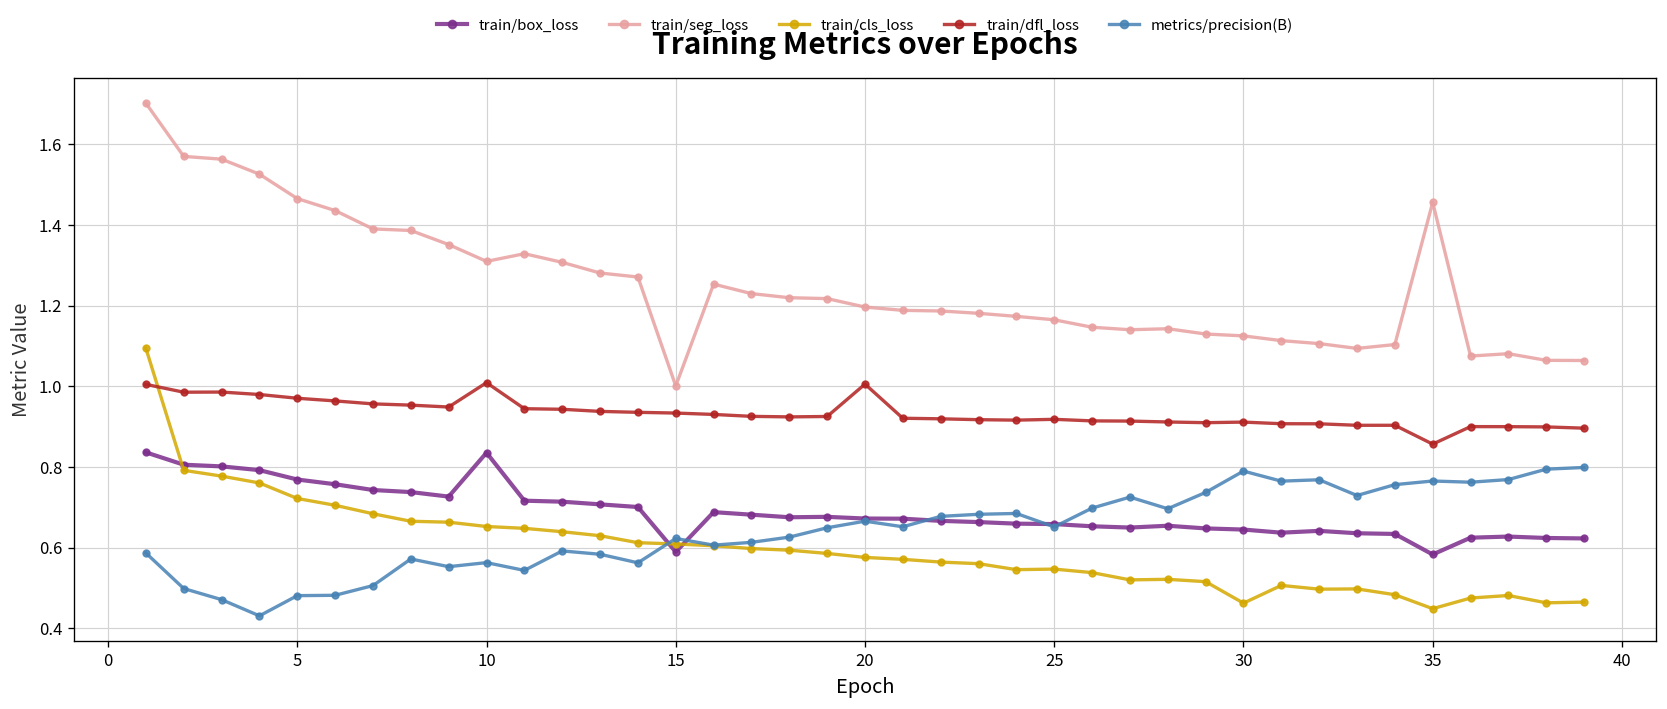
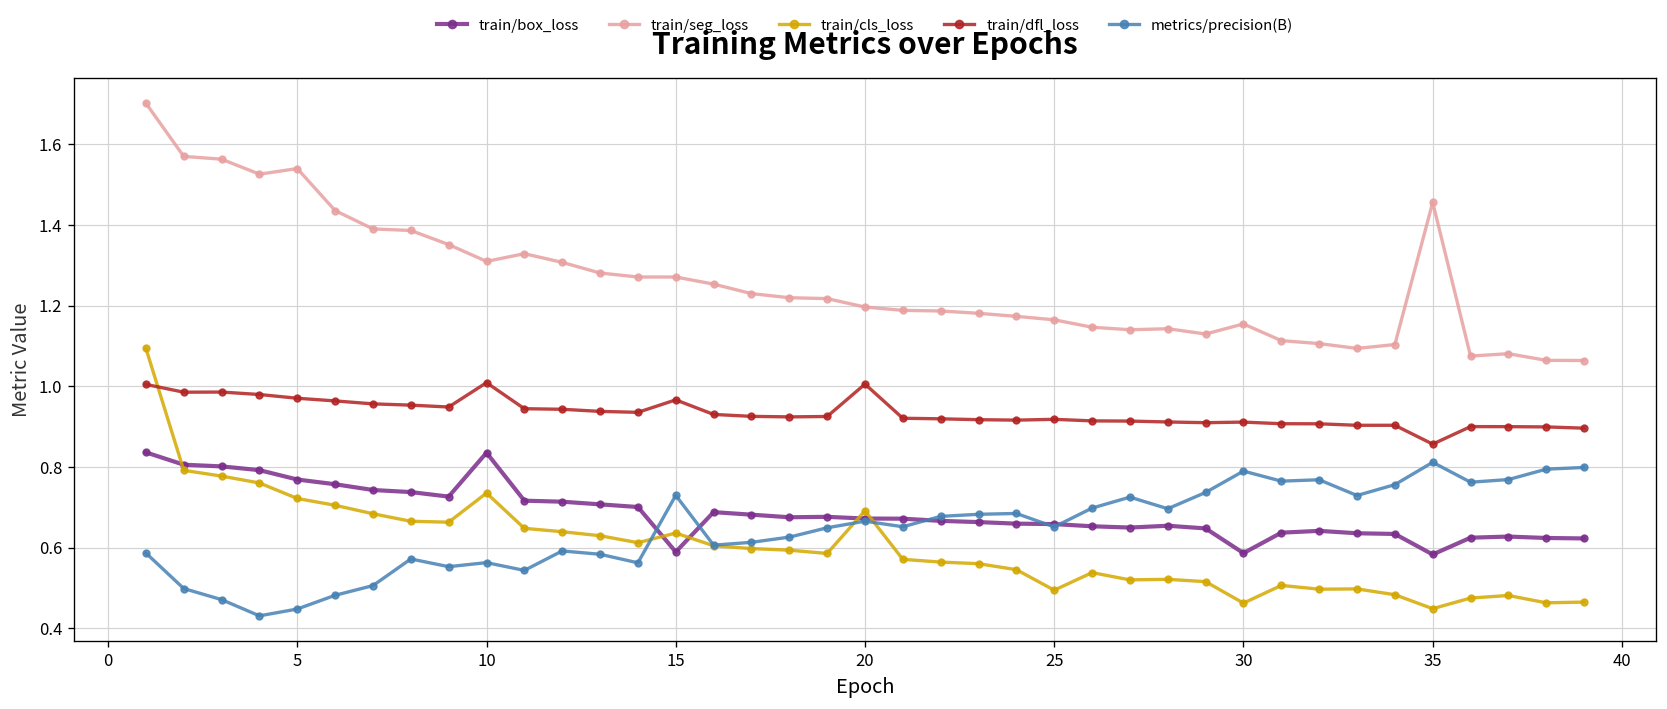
train/seg_loss, 5: 1.47 -> 1.54
metrics/precision(B), 5: 0.48 -> 0.45
train/cls_loss, 10: 0.65 -> 0.74
train/seg_loss, 15: 1.00 -> 1.27
train/cls_loss, 15: 0.61 -> 0.64
train/dfl_loss, 15: 0.93 -> 0.97
metrics/precision(B), 15: 0.62 -> 0.73
train/cls_loss, 20: 0.58 -> 0.69
train/cls_loss, 25: 0.55 -> 0.49
train/box_loss, 30: 0.64 -> 0.59
train/seg_loss, 30: 1.13 -> 1.15
metrics/precision(B), 35: 0.77 -> 0.81
